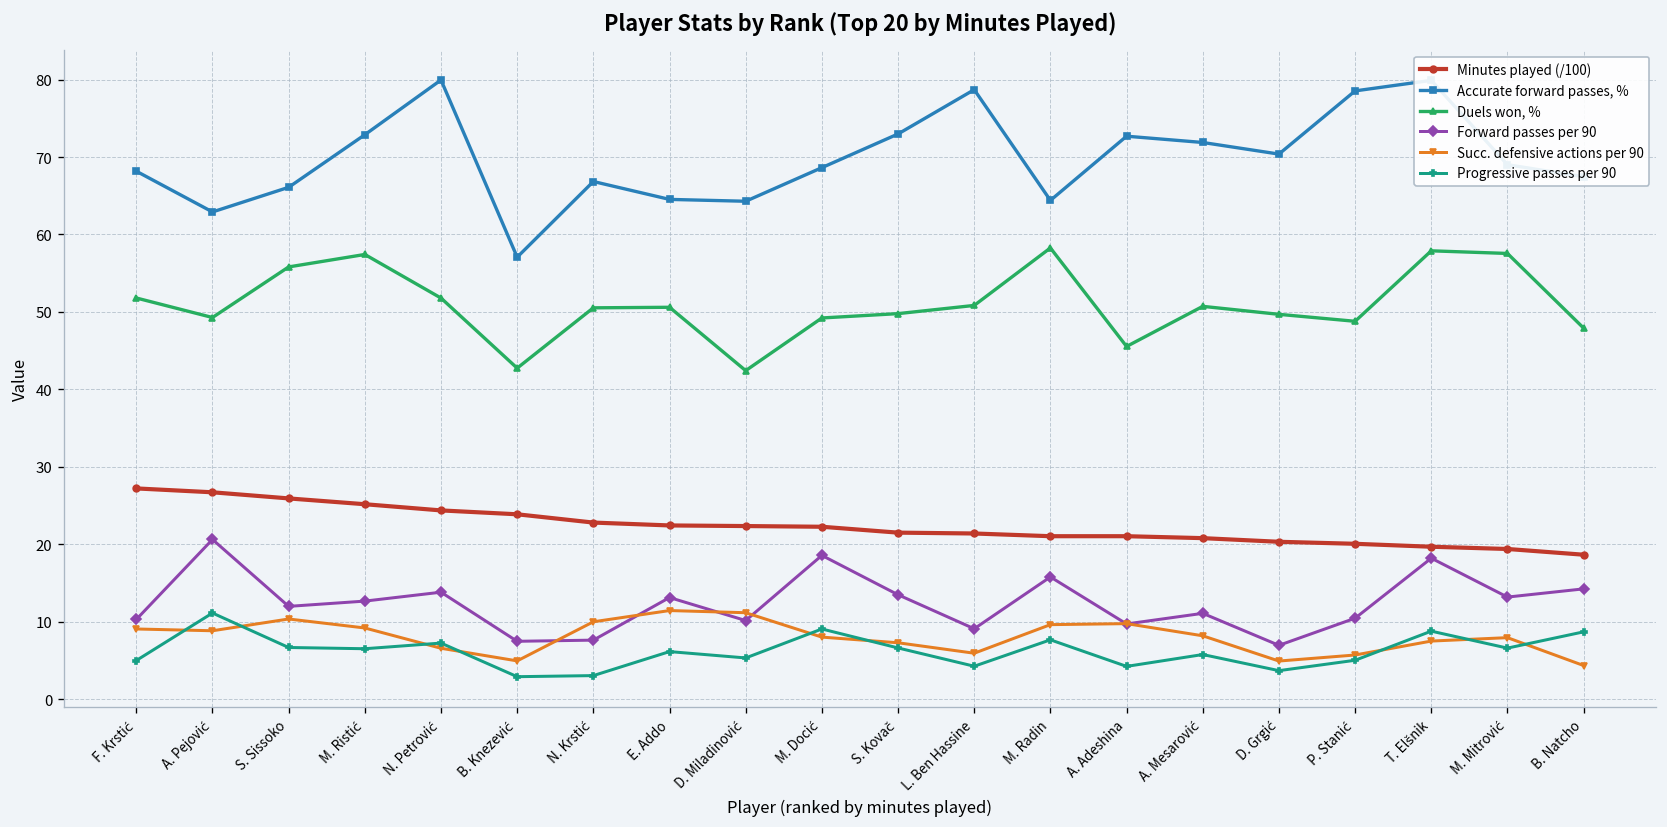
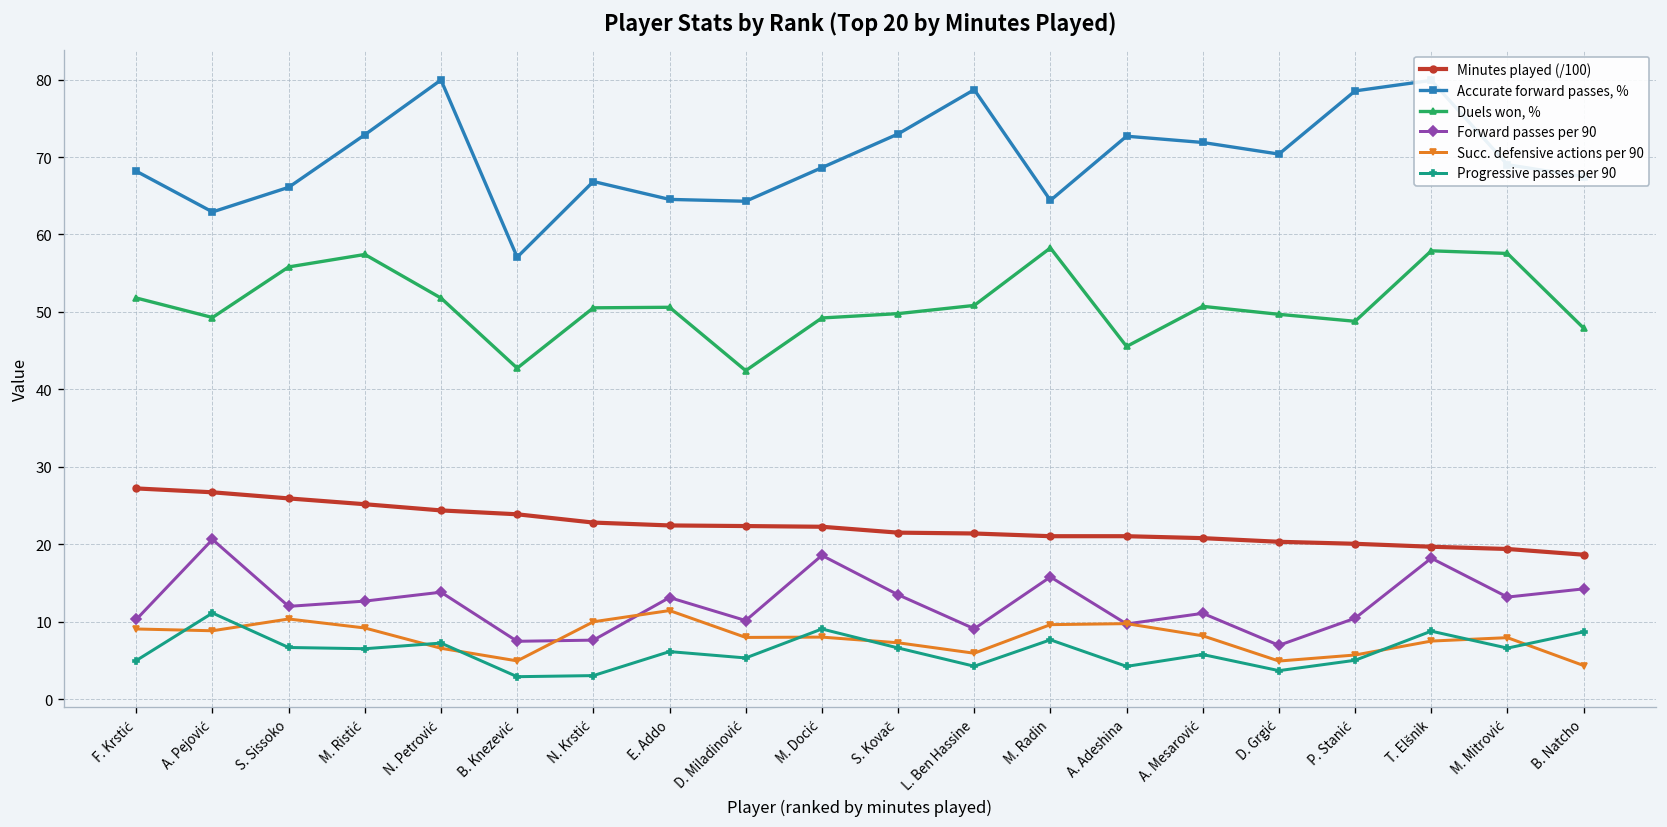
Succ. defensive actions per 90, D. Miladinović: 11 -> 8
